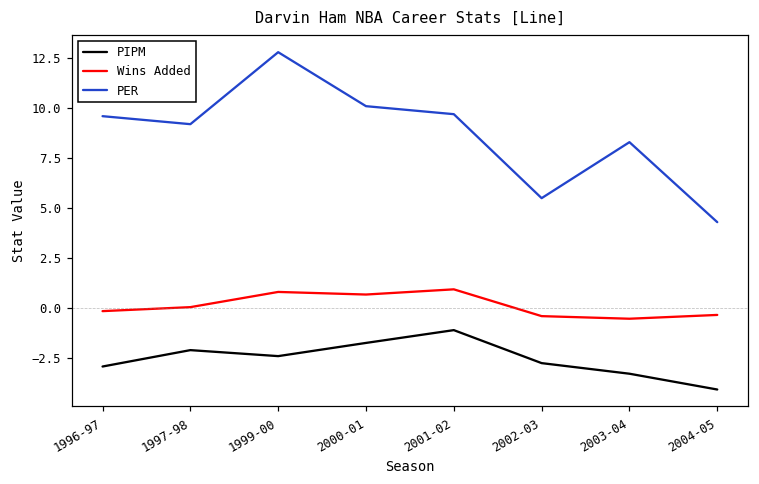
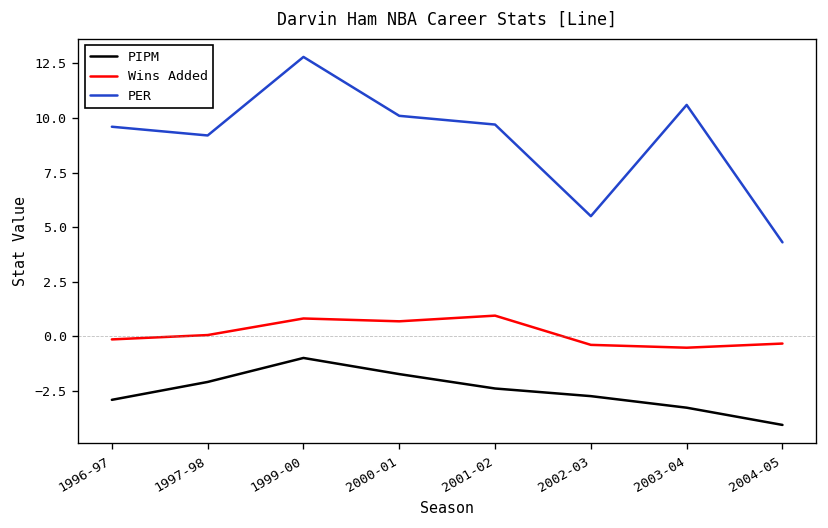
PIPM, 1999-00: -2.4 -> -1.0
PIPM, 2001-02: -1.1 -> -2.4
PER, 2003-04: 8.3 -> 10.6
